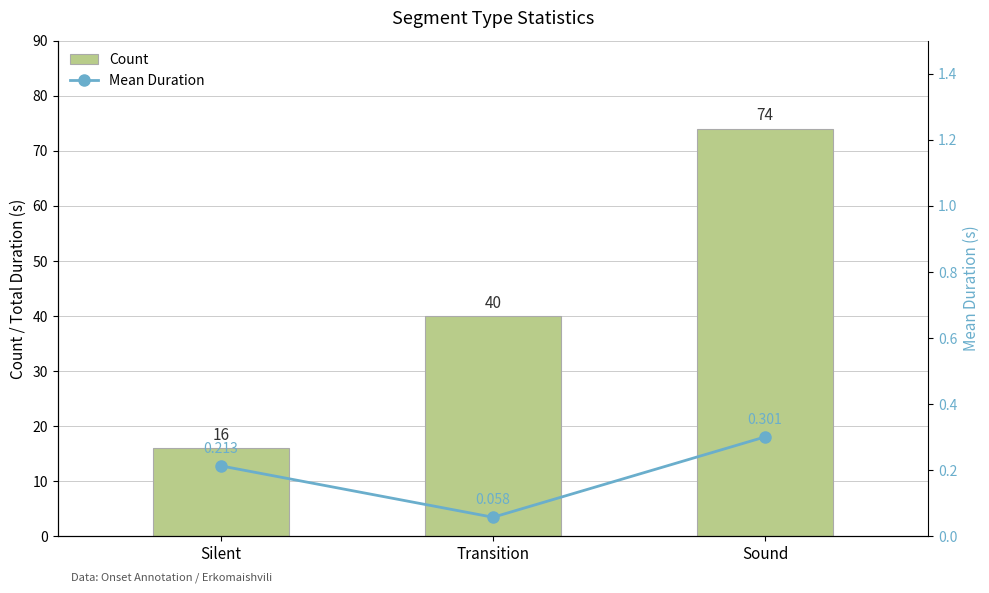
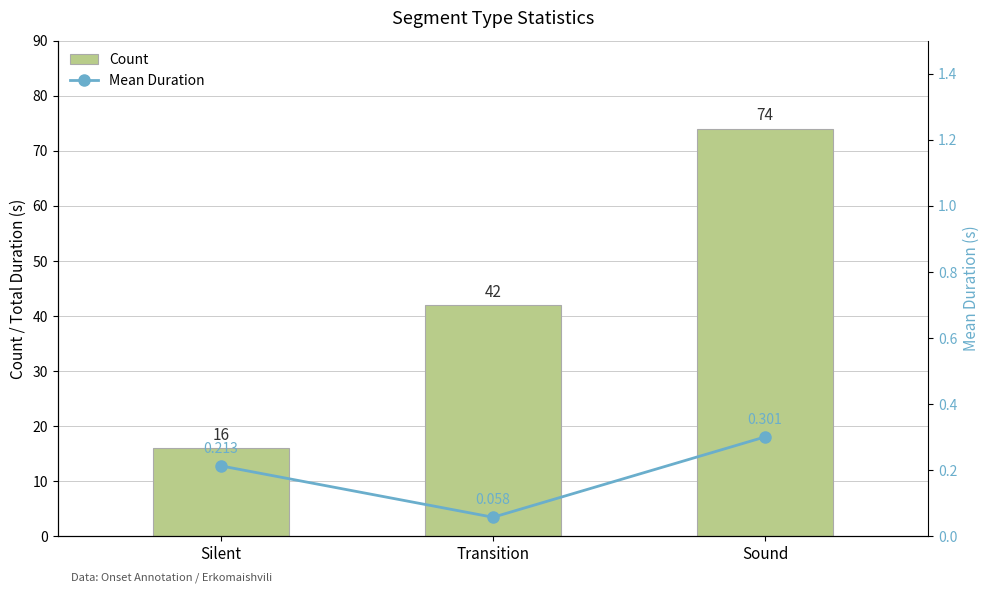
Count, Transition: 40 -> 42
